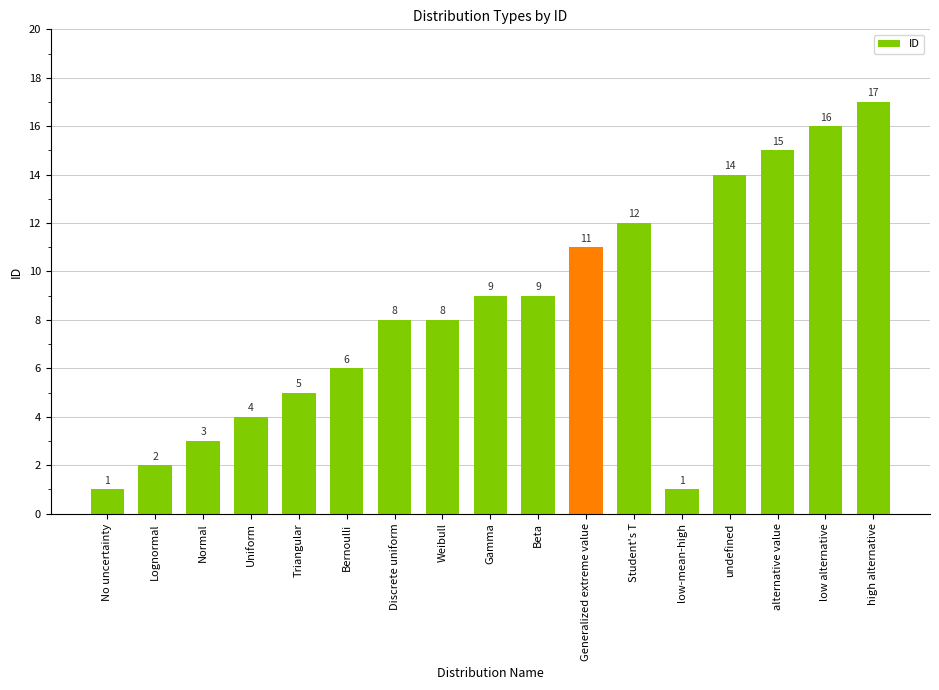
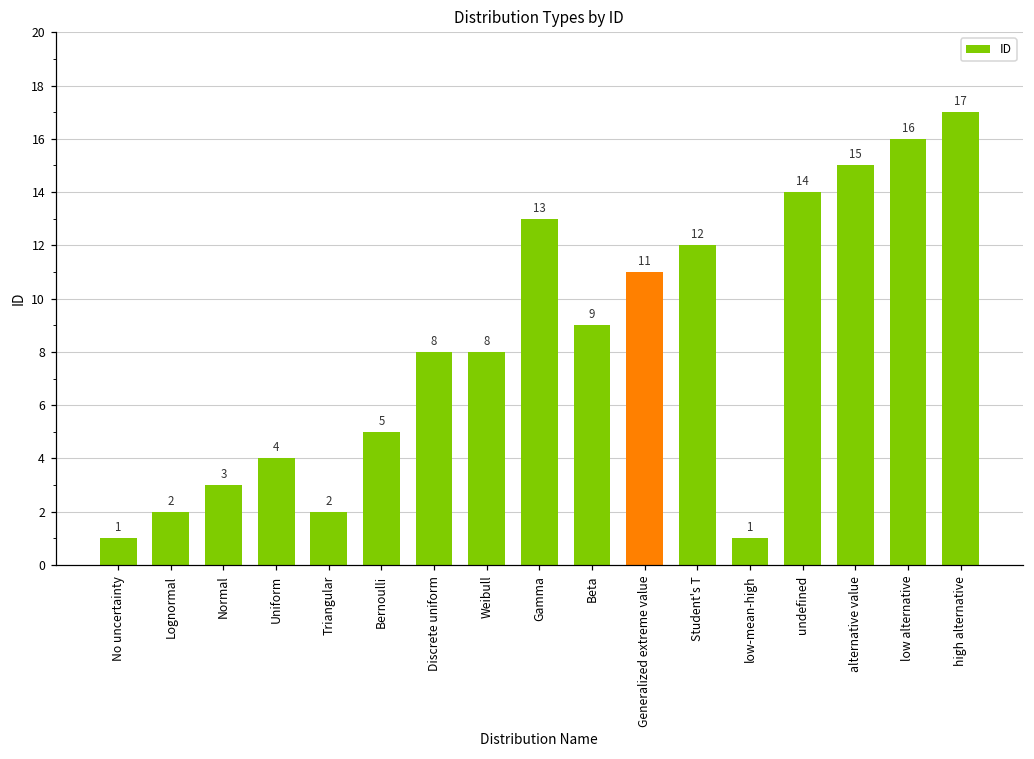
Triangular: 5 -> 2
Bernoulli: 6 -> 5
Gamma: 9 -> 13
